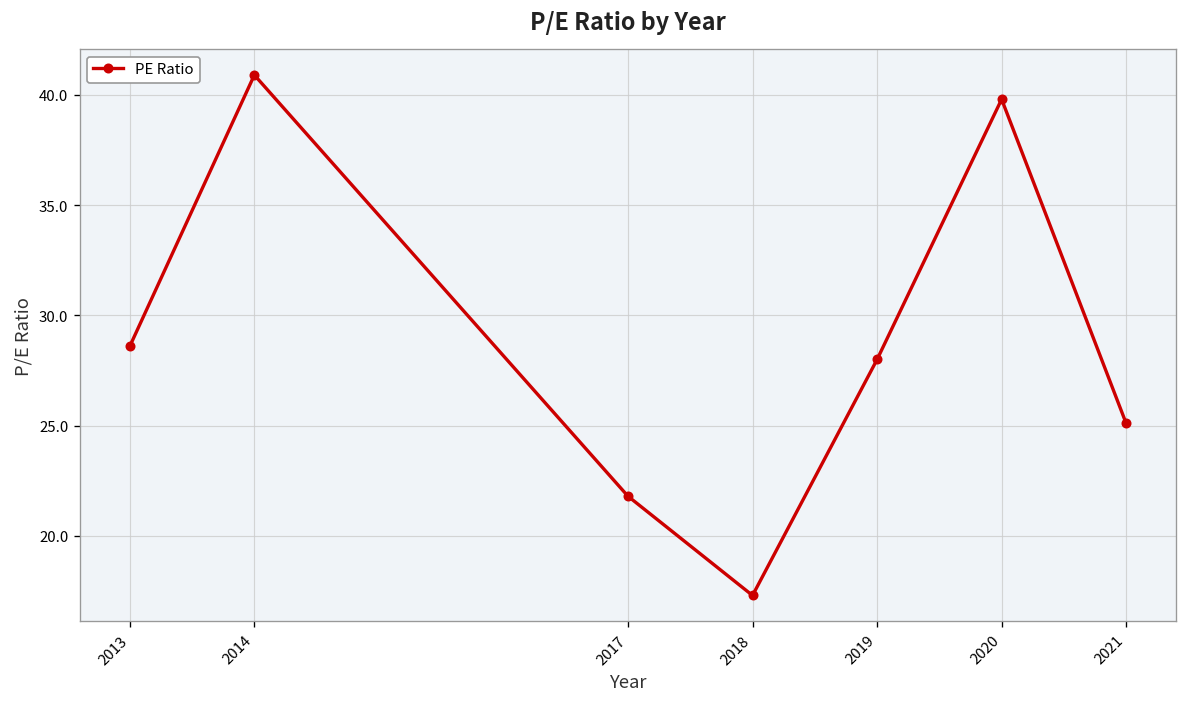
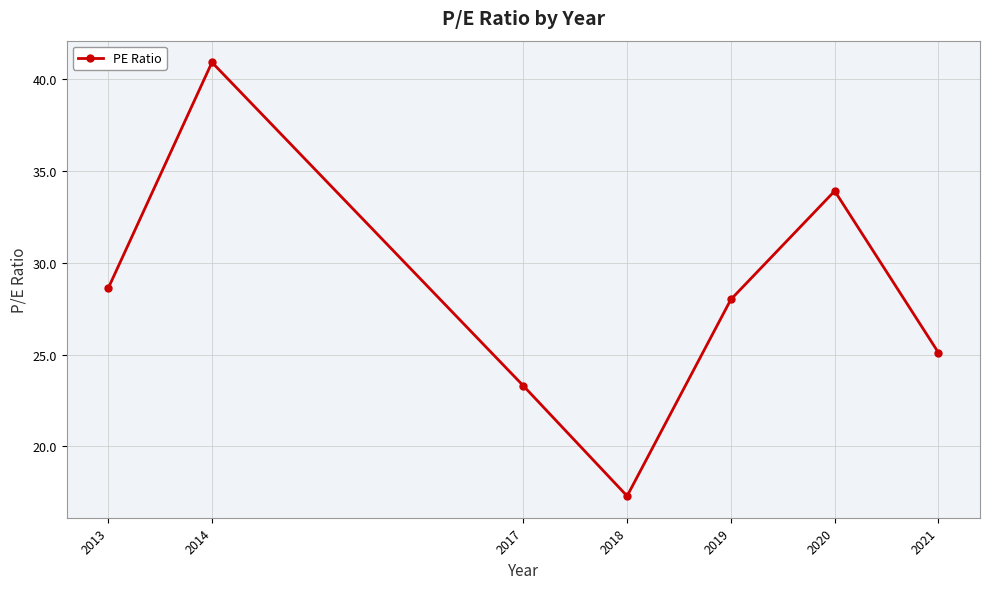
2017: 21.8 -> 23.3
2020: 39.8 -> 33.9
